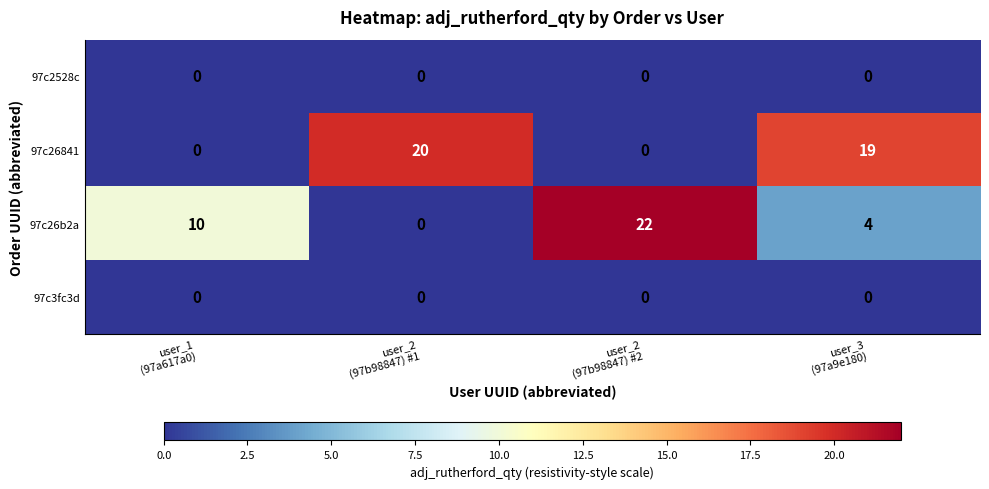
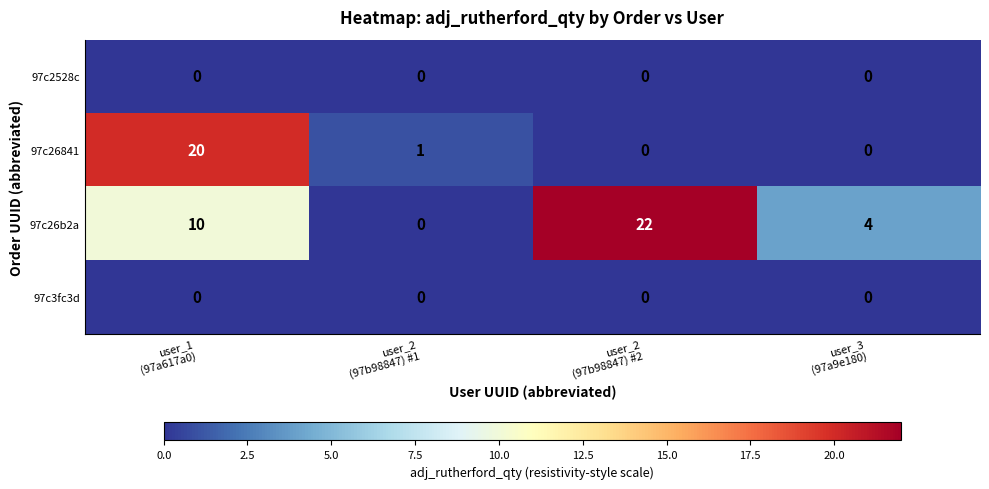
97c26841, user_1 (97a617a0): 0 -> 20
97c26841, user_2 (97b98847) #1: 20 -> 1
97c26841, user_3 (97a9e180): 19 -> 0
